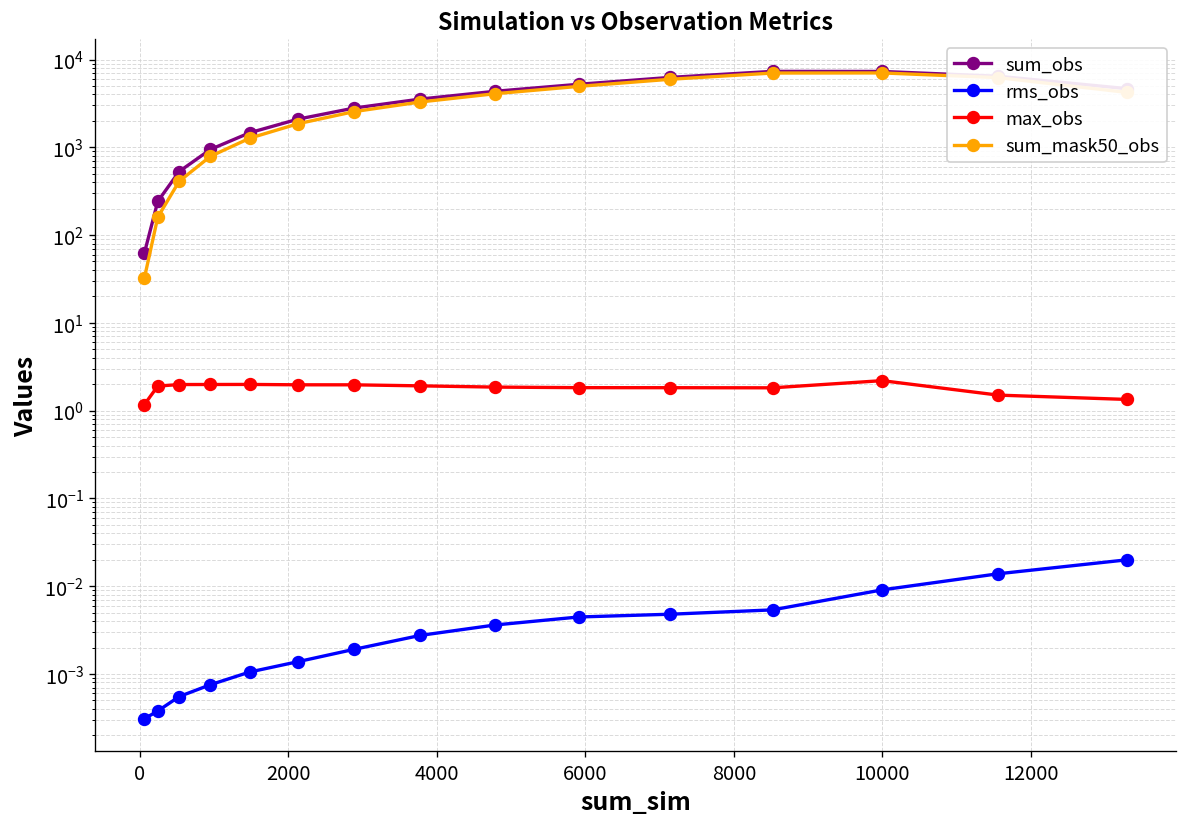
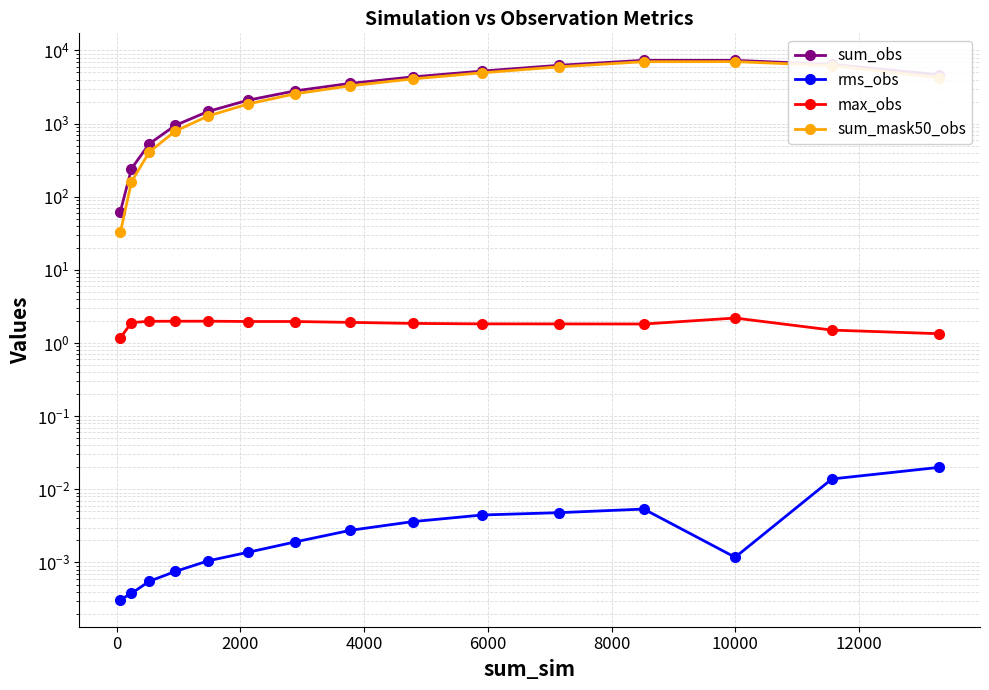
rms_obs, 10000: 0.009 -> 0.0012
